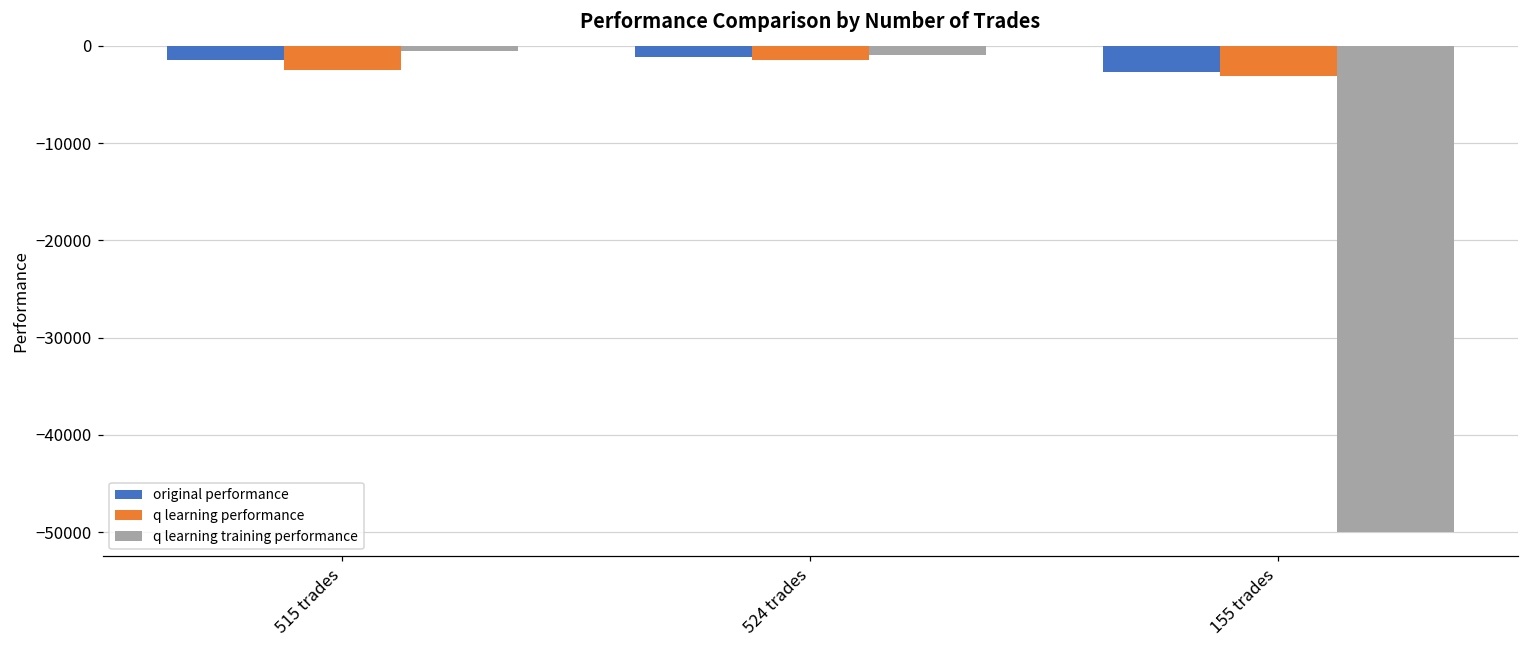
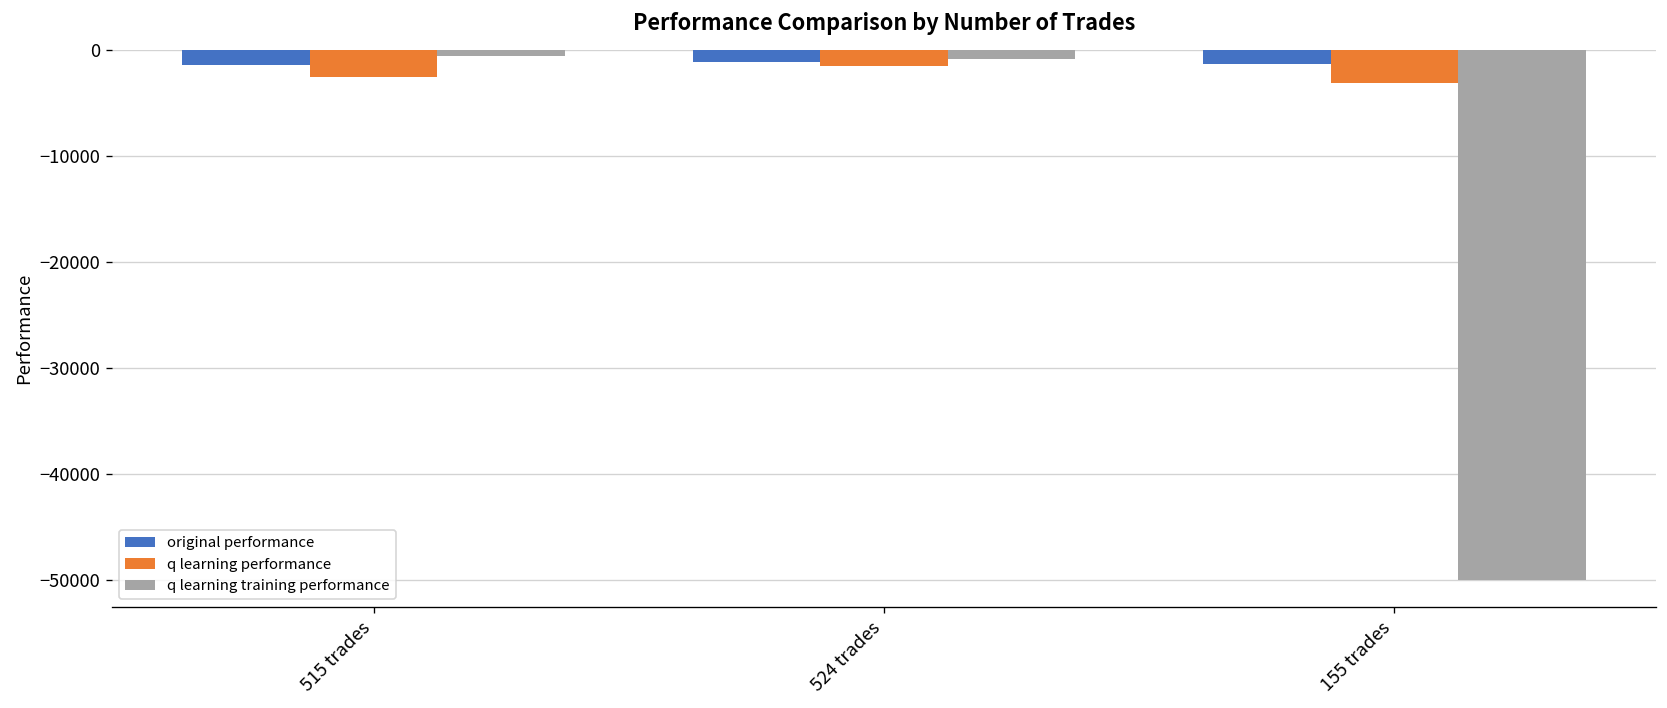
original performance, 155 trades: -3000 -> -1000
